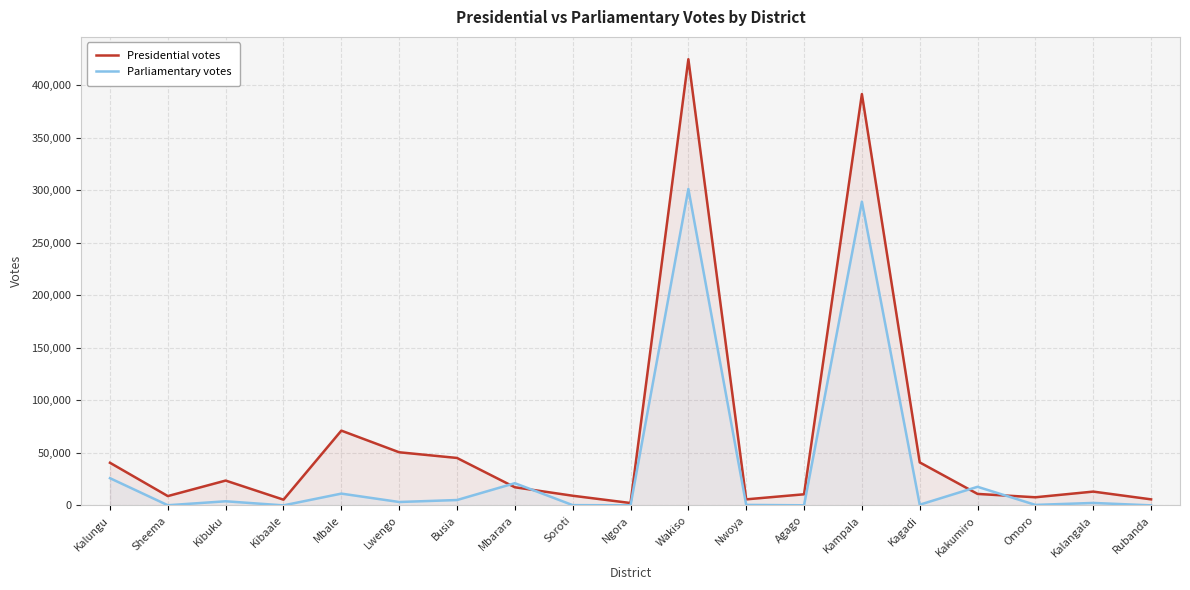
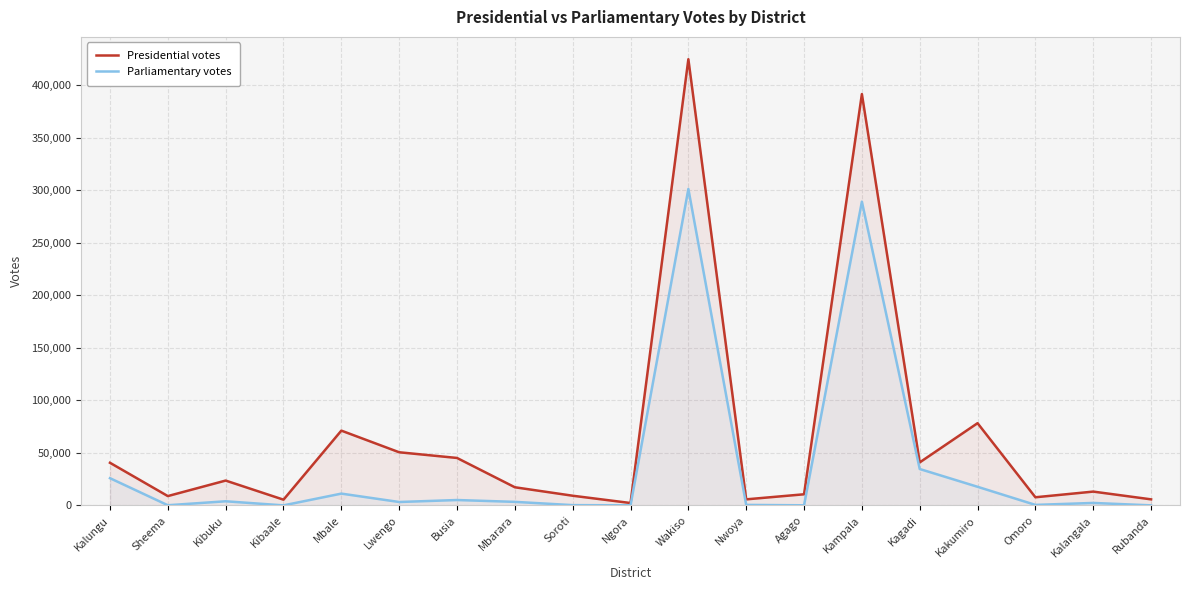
Parliamentary votes, Mbarara: 21,000 -> 3,000
Parliamentary votes, Kagadi: 1,000 -> 35,000
Presidential votes, Kakumiro: 11,000 -> 78,000
